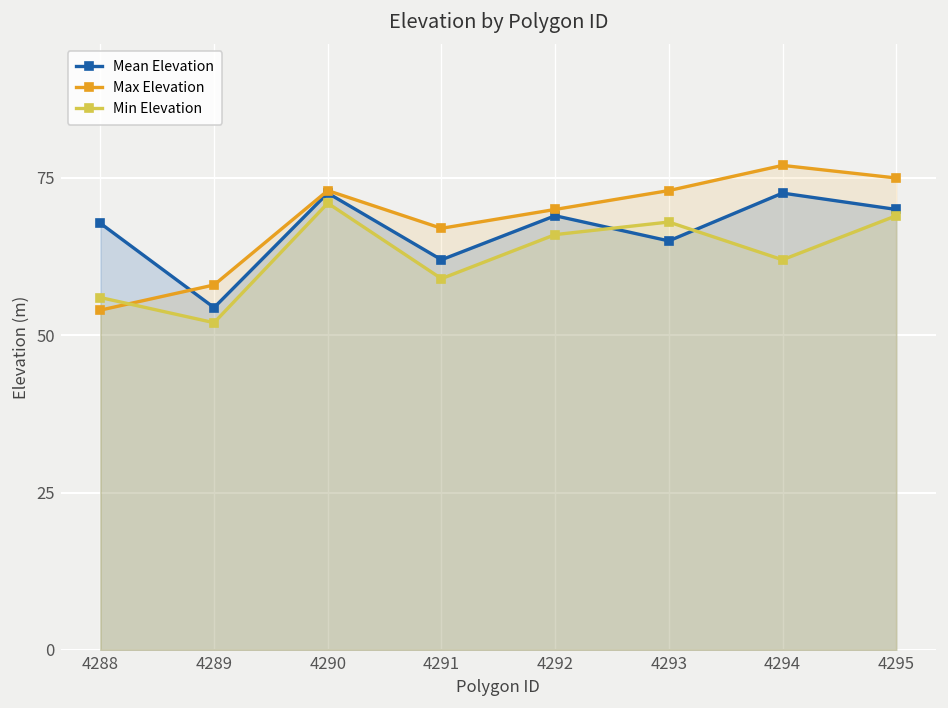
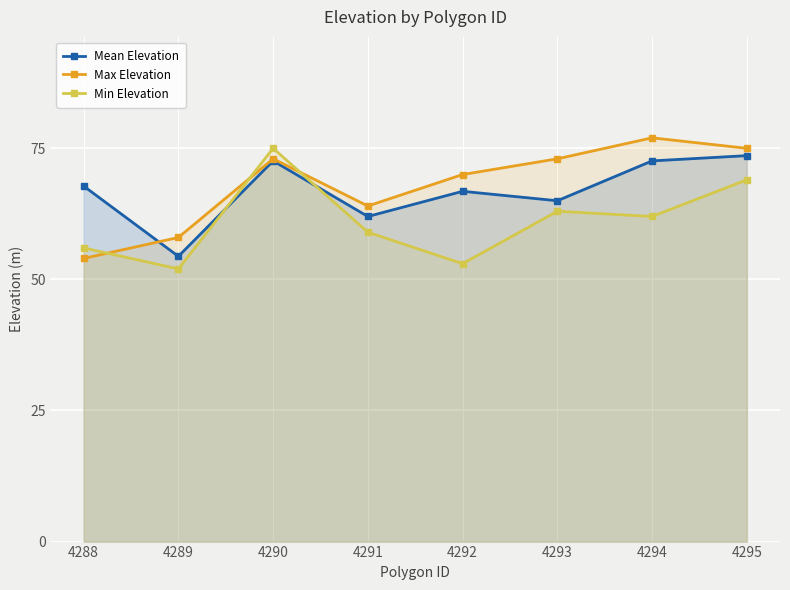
Min Elevation, 4290: 71 -> 75
Max Elevation, 4291: 67 -> 64
Mean Elevation, 4292: 69 -> 67
Min Elevation, 4292: 66 -> 53
Min Elevation, 4293: 68 -> 63
Mean Elevation, 4295: 70 -> 74
